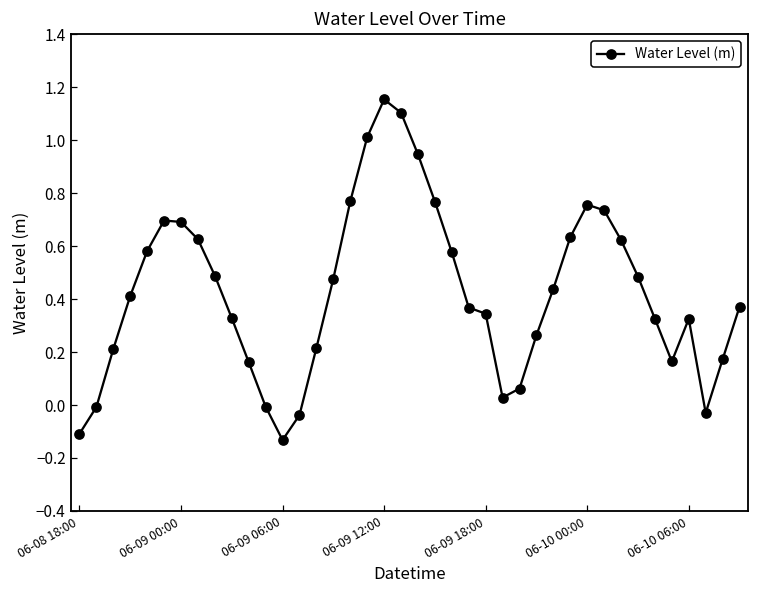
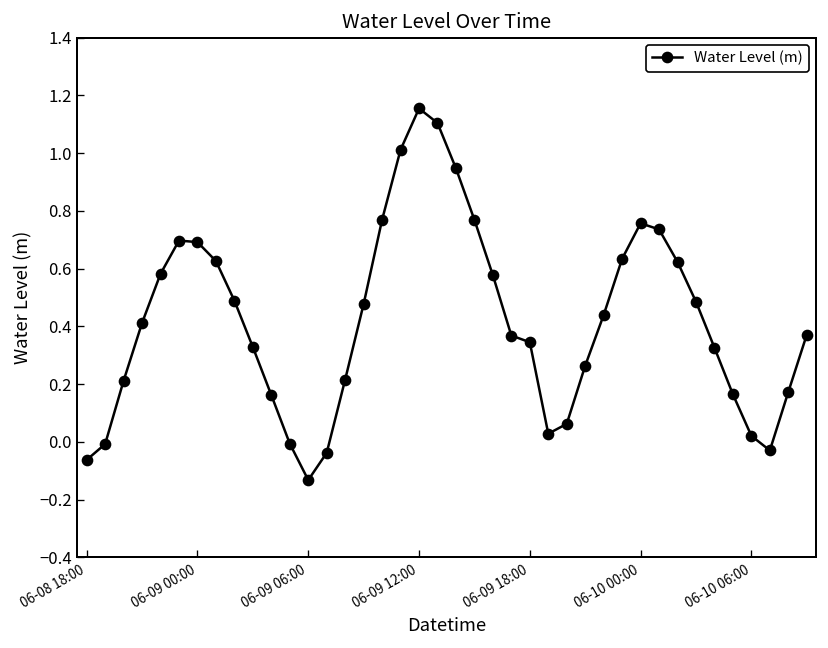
06-08 18:00: -0.11 -> -0.06
06-10 06:00: 0.33 -> 0.02
